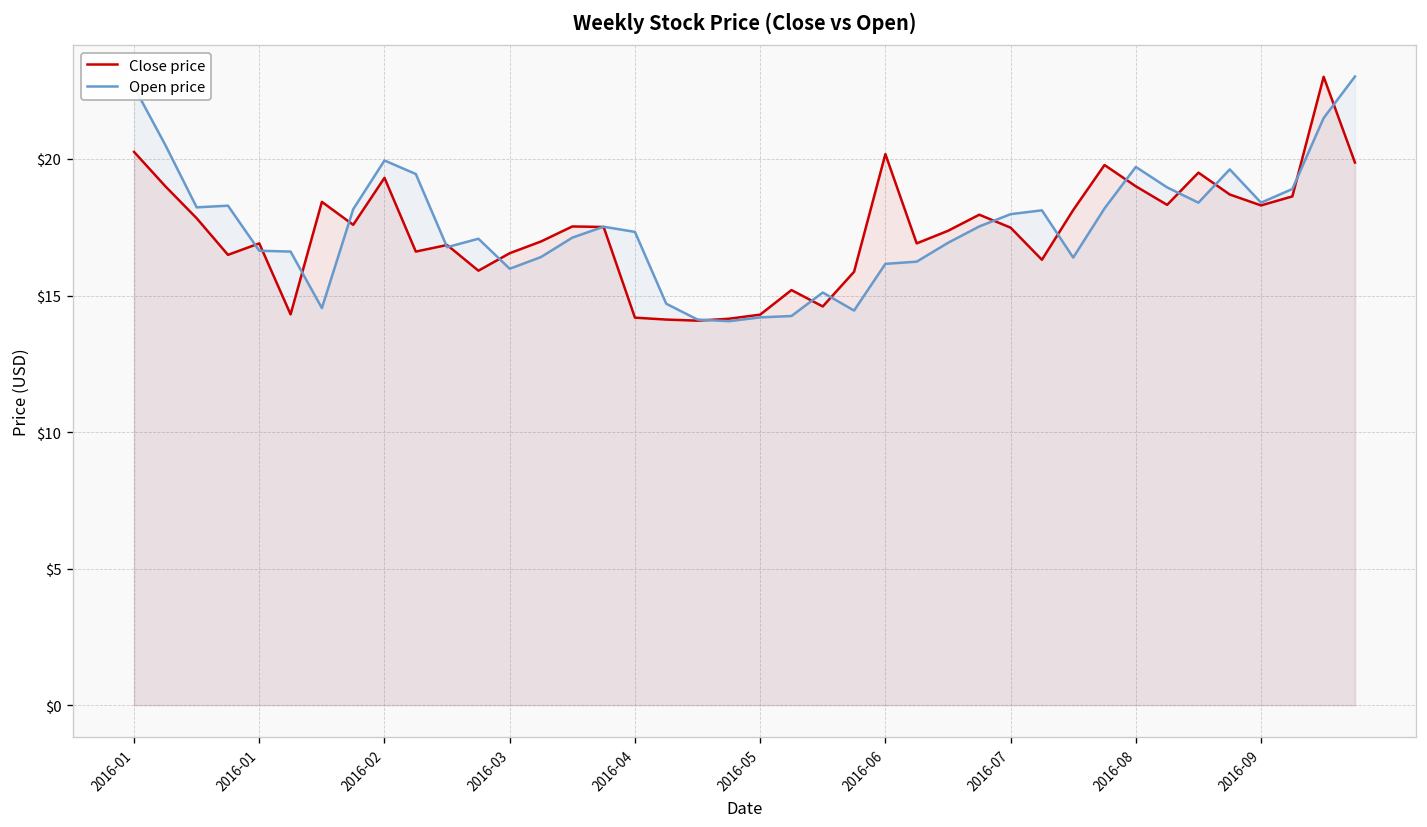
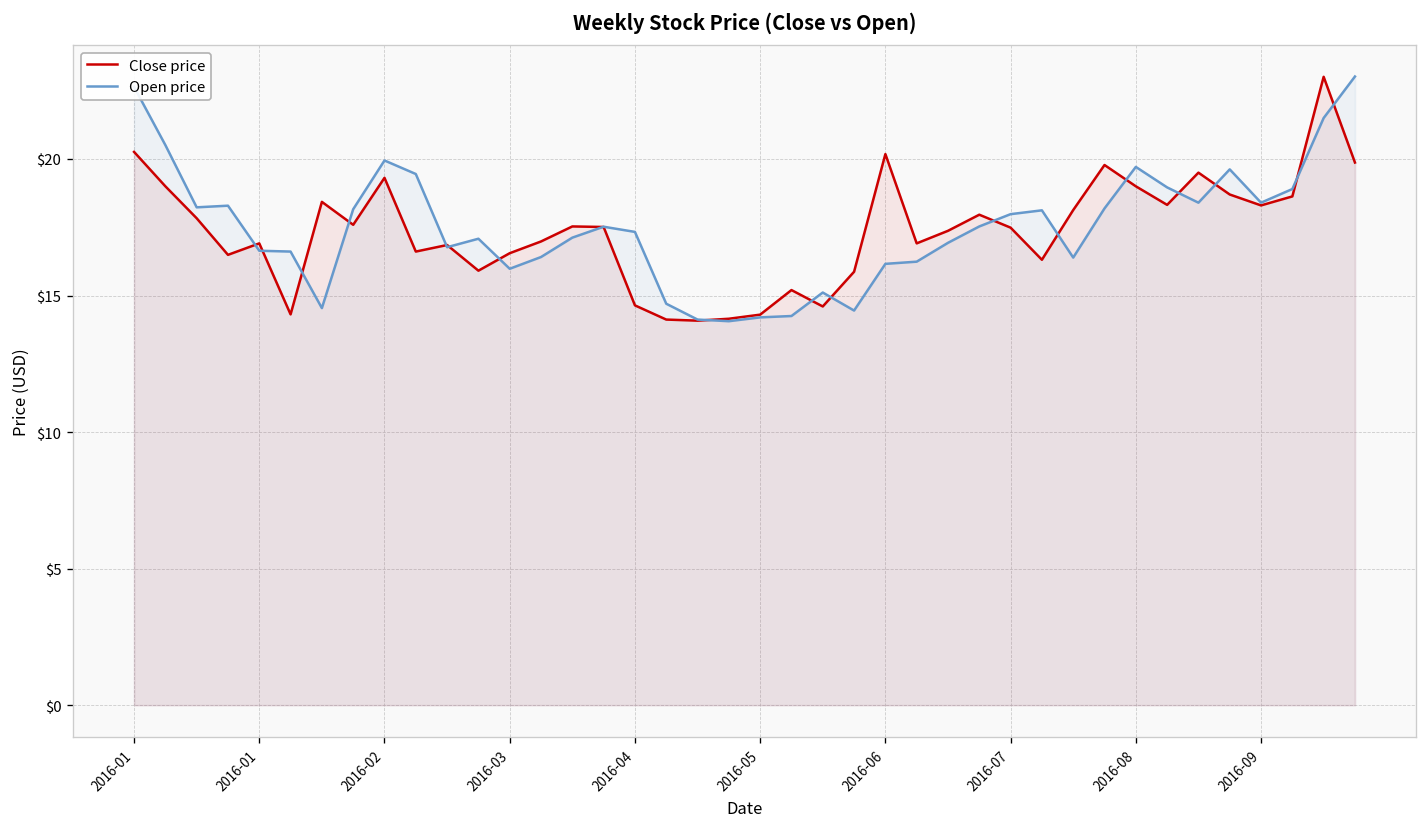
Close price, 2016-04: $14.2 -> $14.6
